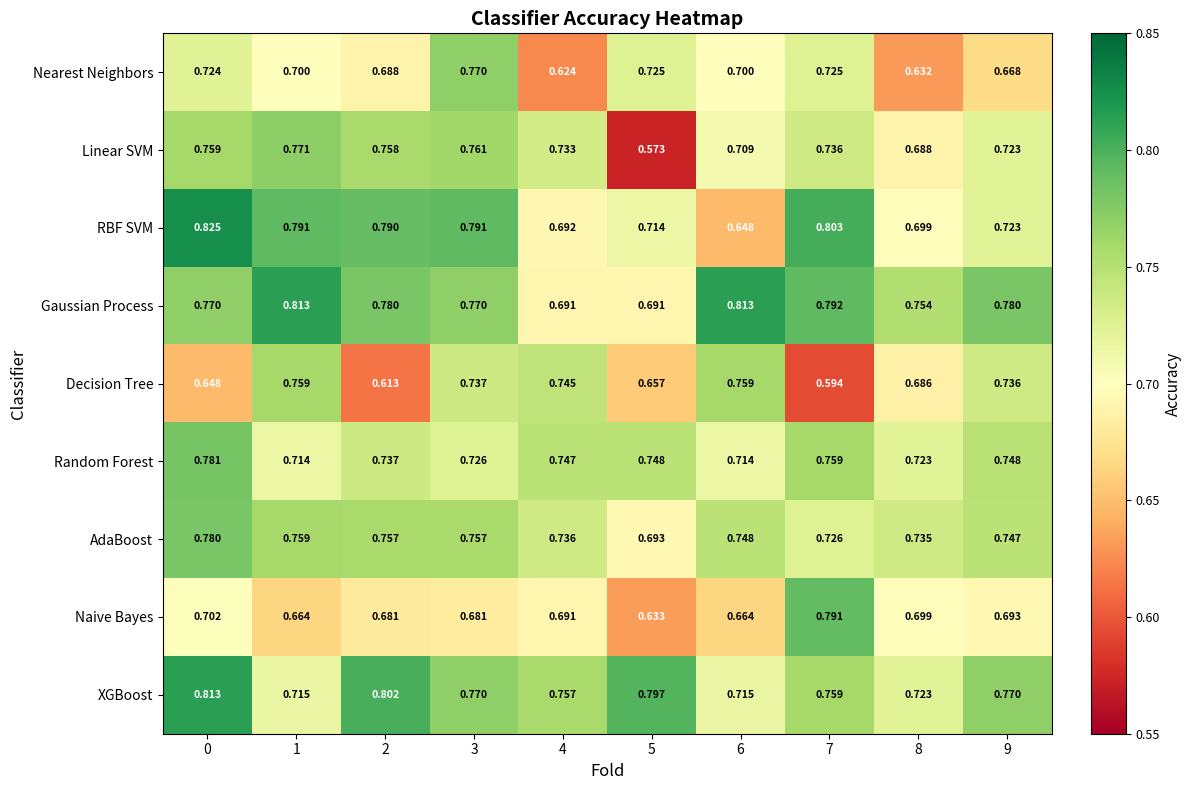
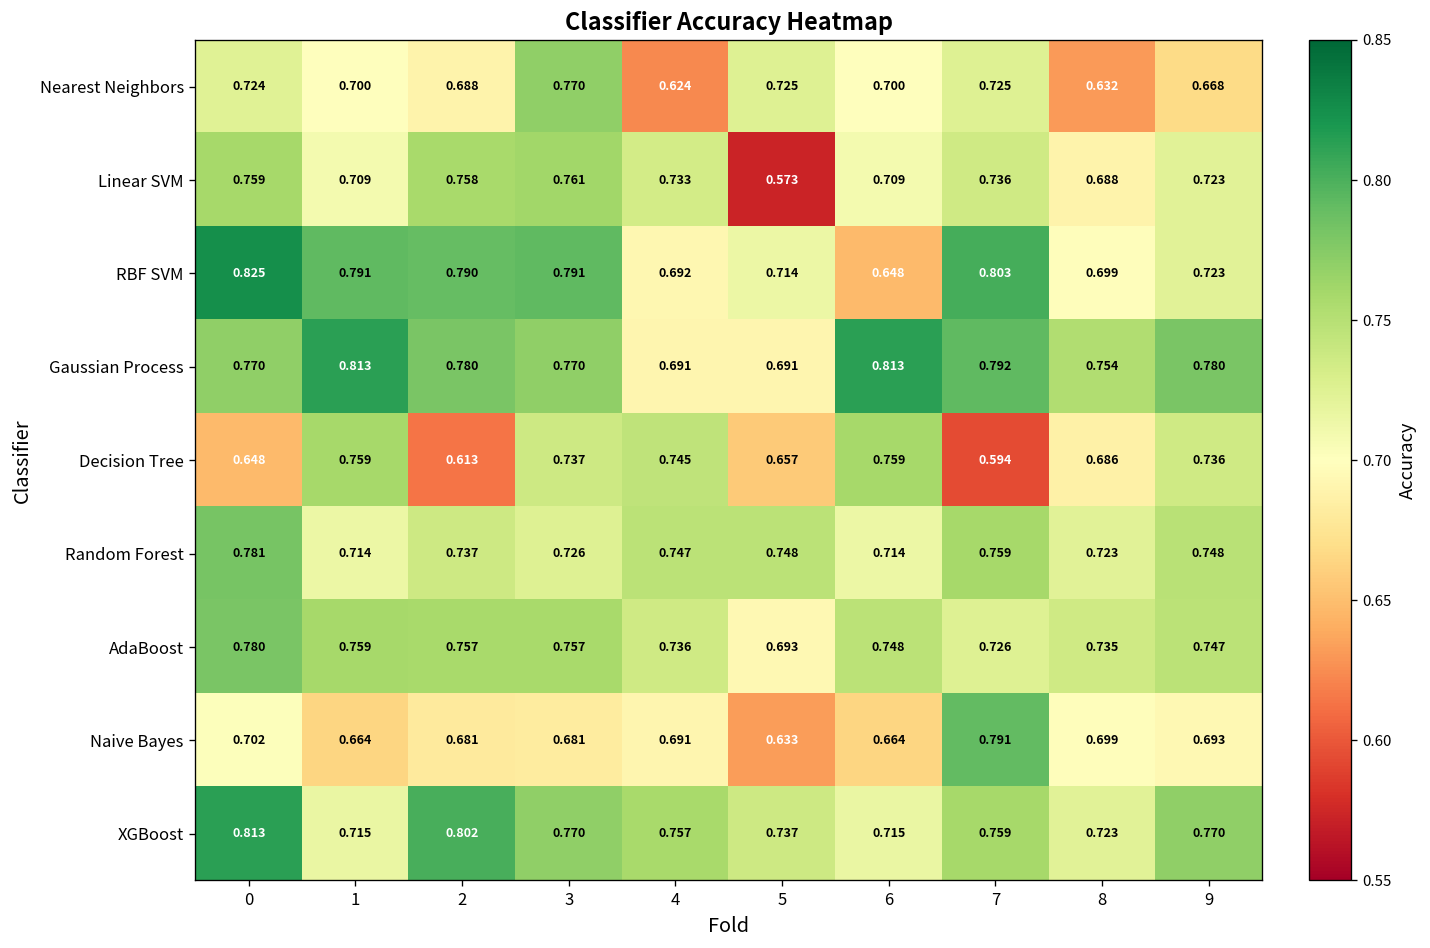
Linear SVM, 1: 0.771 -> 0.709
XGBoost, 5: 0.797 -> 0.737
